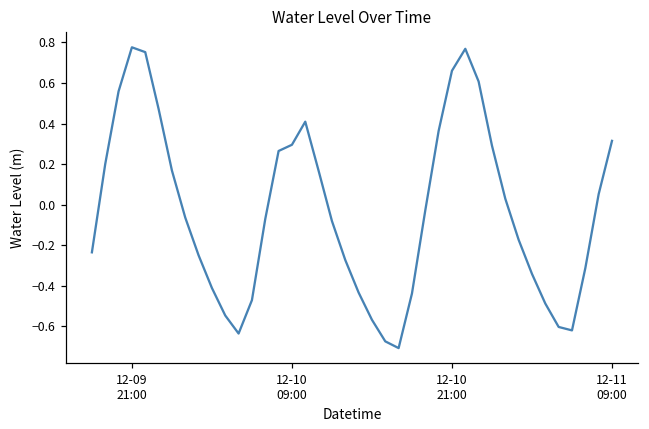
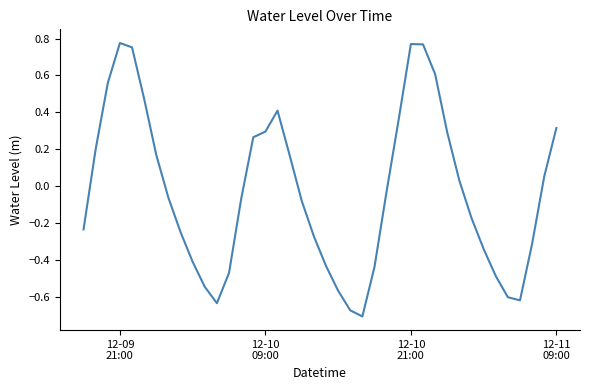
12-10 21:00: 0.66 -> 0.77
